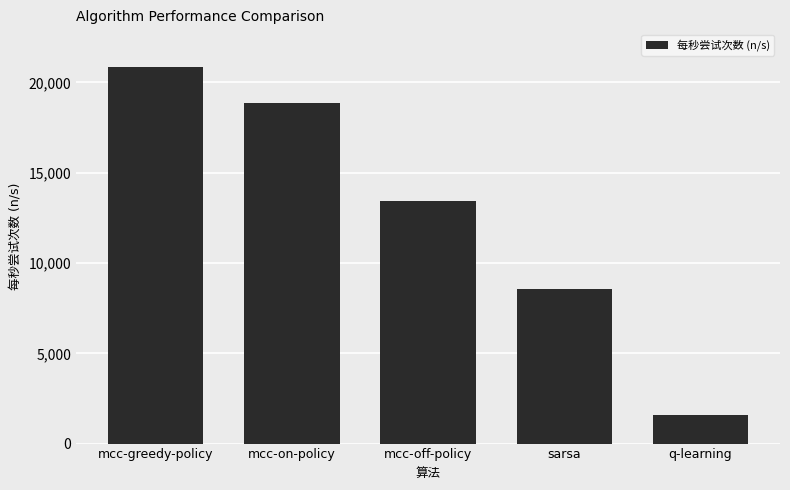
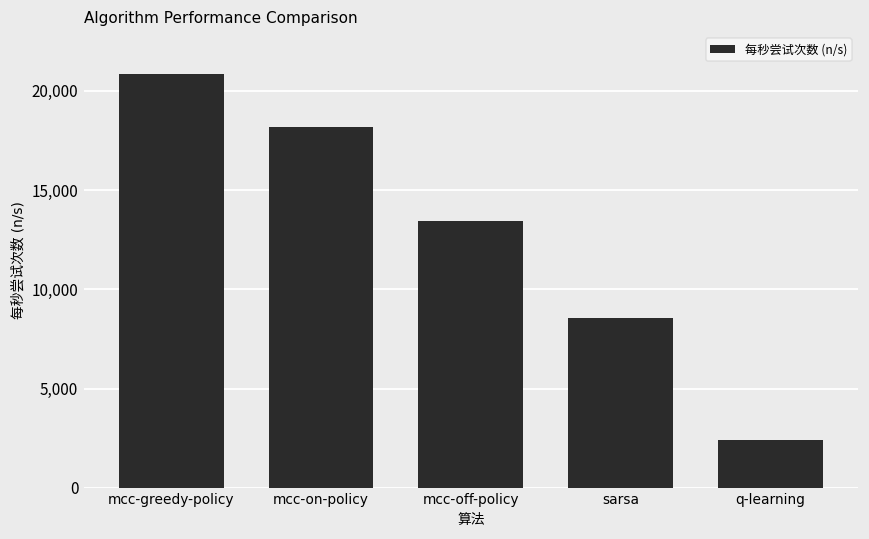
mcc-on-policy: 18,800 -> 18,200
q-learning: 1,600 -> 2,400
